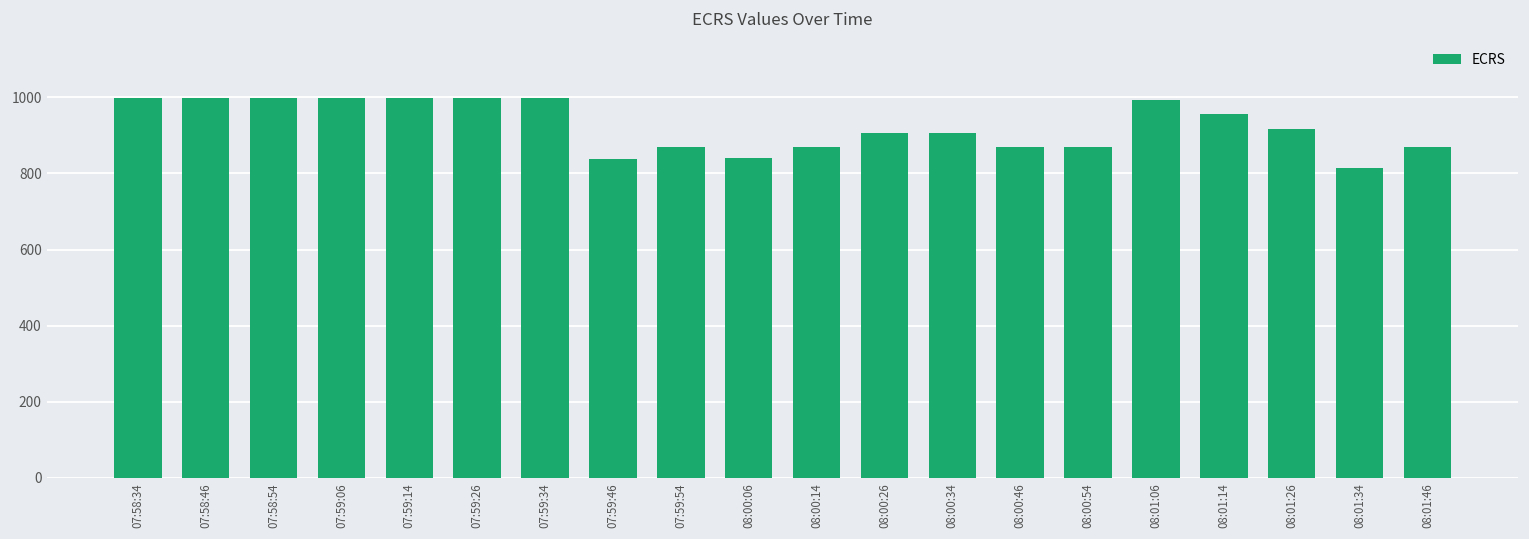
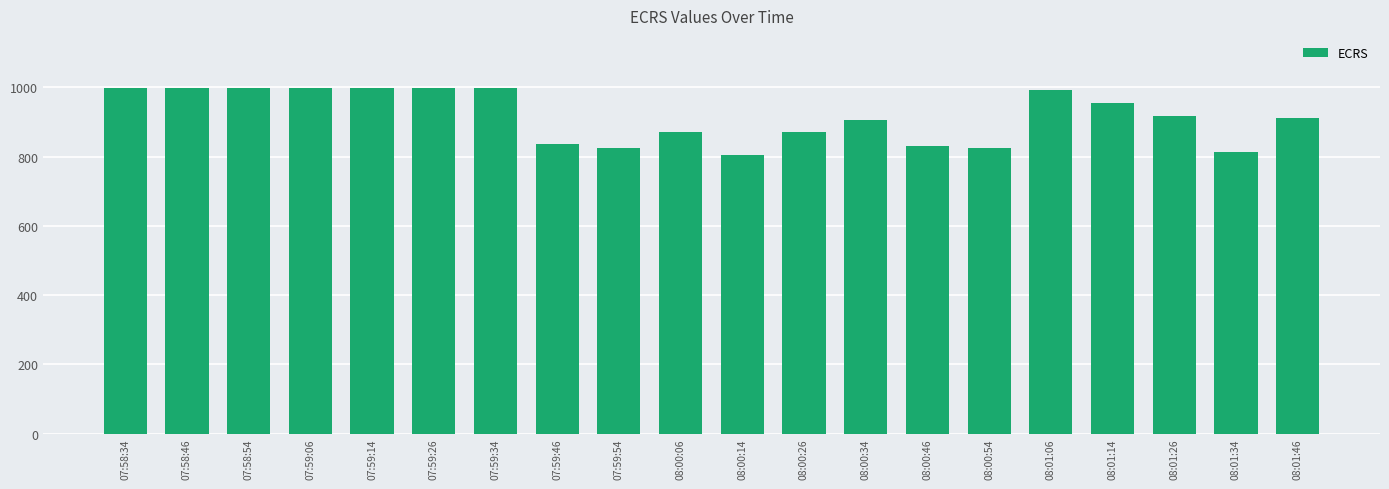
07:59:54: 870 -> 830
08:00:06: 840 -> 870
08:00:14: 870 -> 810
08:00:26: 910 -> 870
08:00:46: 870 -> 830
08:00:54: 870 -> 830
08:01:46: 870 -> 910
